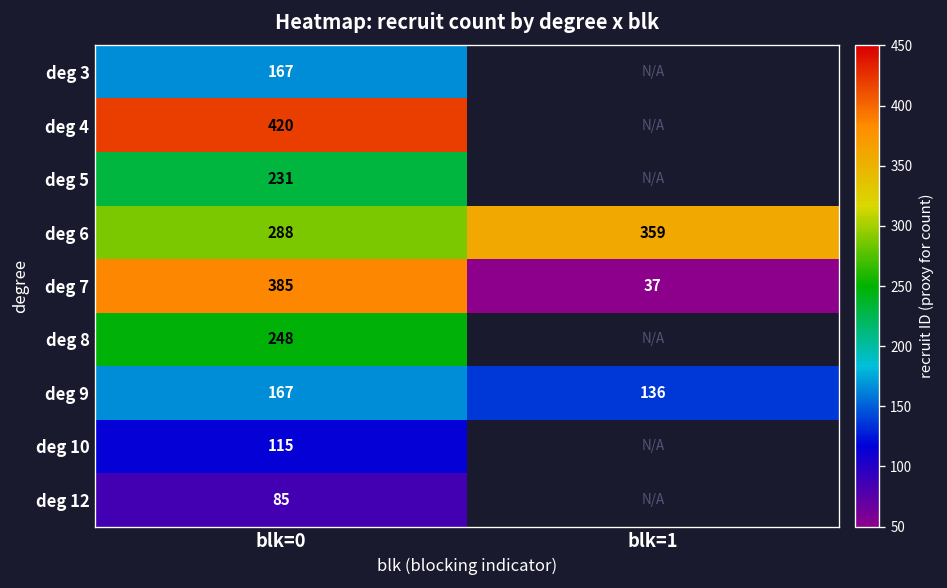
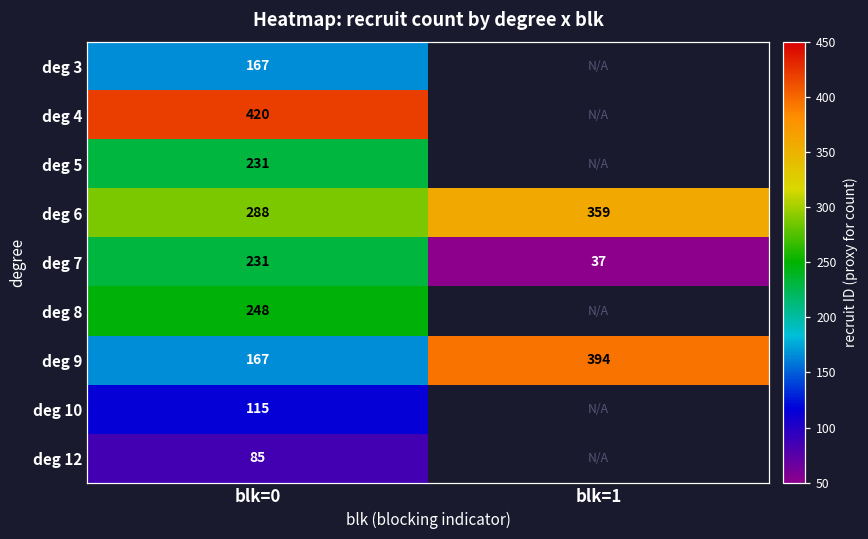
deg 7, blk=0: 385 -> 231
deg 9, blk=1: 136 -> 394
